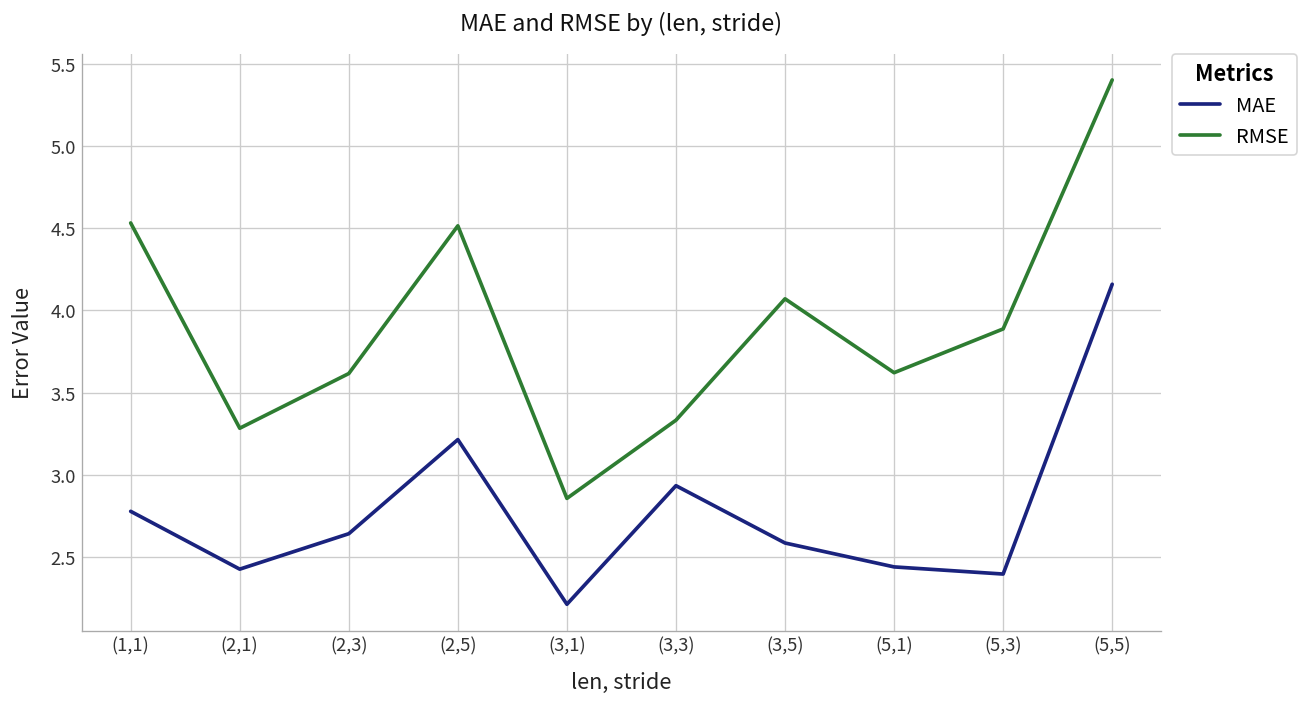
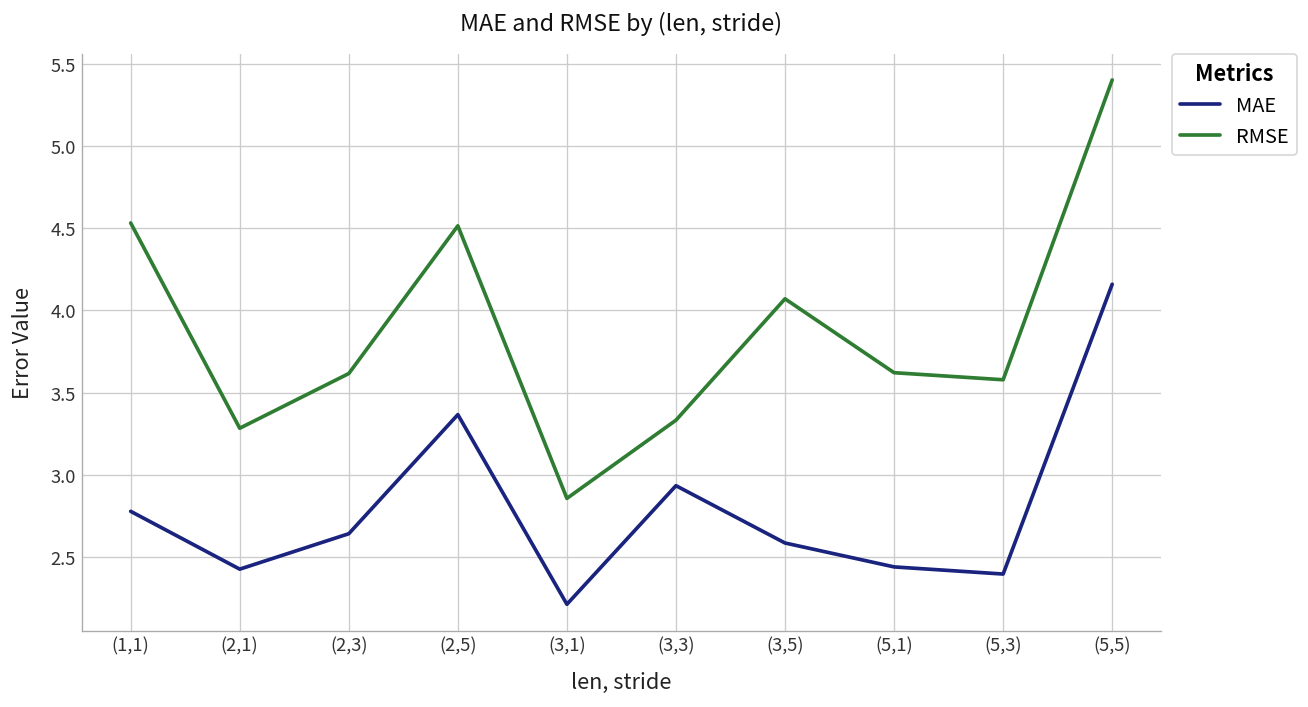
MAE, (2,5): 3.21 -> 3.37
RMSE, (5,3): 3.89 -> 3.58
